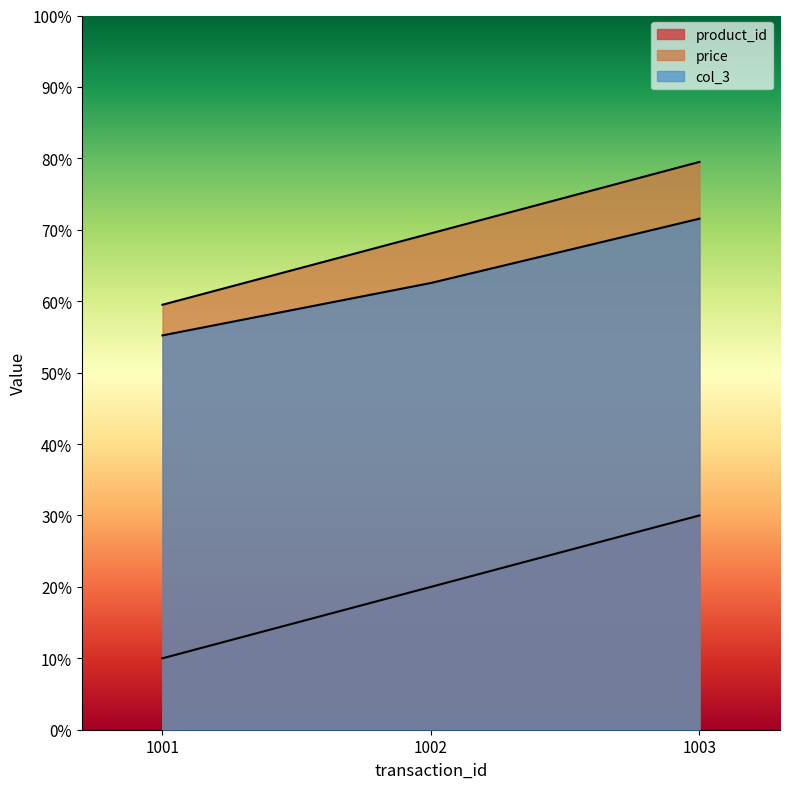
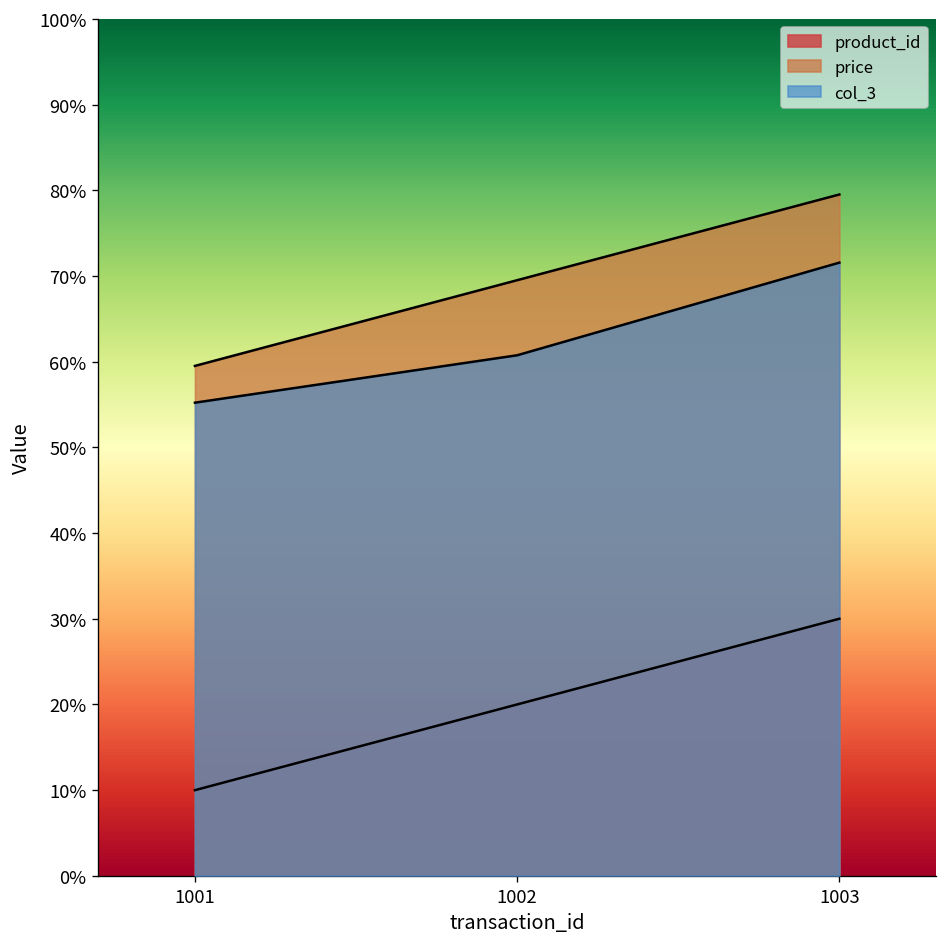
col_3, 1002: 63% -> 61%
